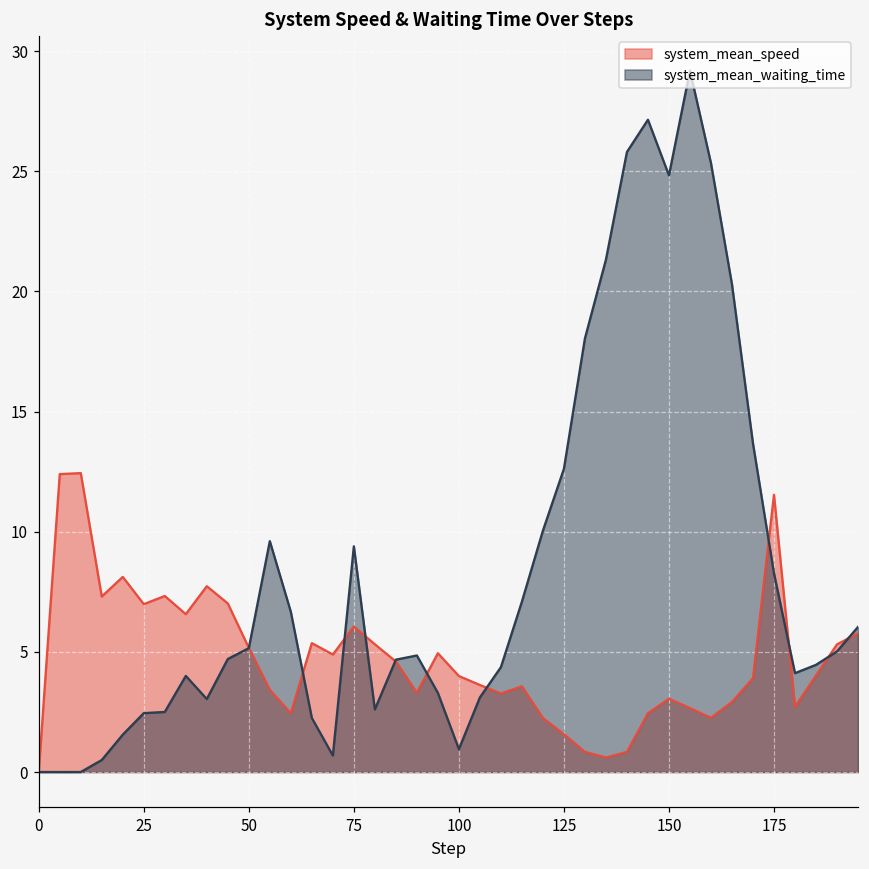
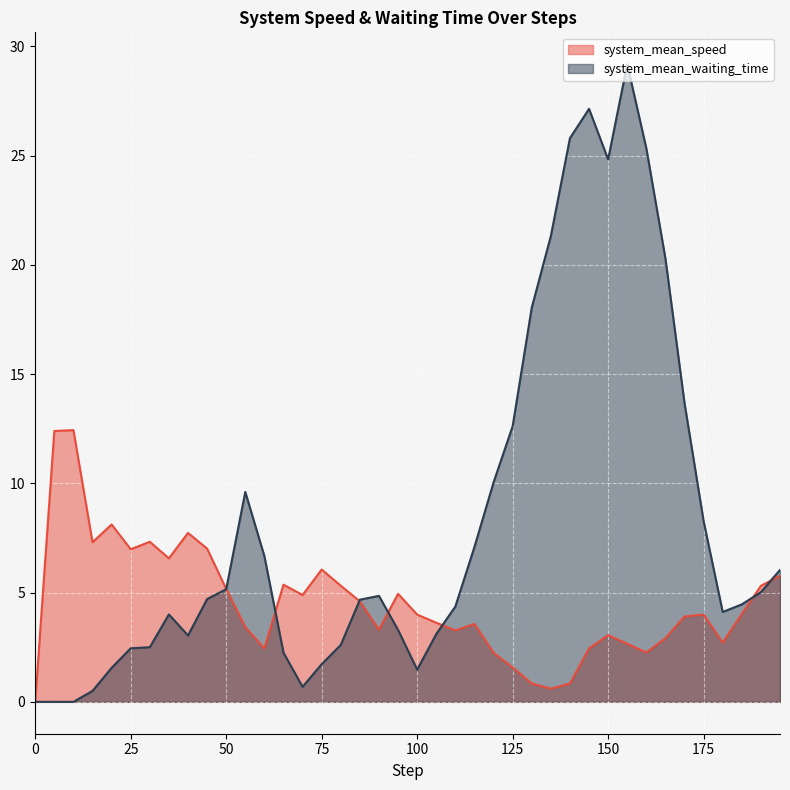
system_mean_waiting_time, 75: 9.4 -> 1.7
system_mean_waiting_time, 100: 1.0 -> 1.5
system_mean_speed, 175: 11.5 -> 4.0
